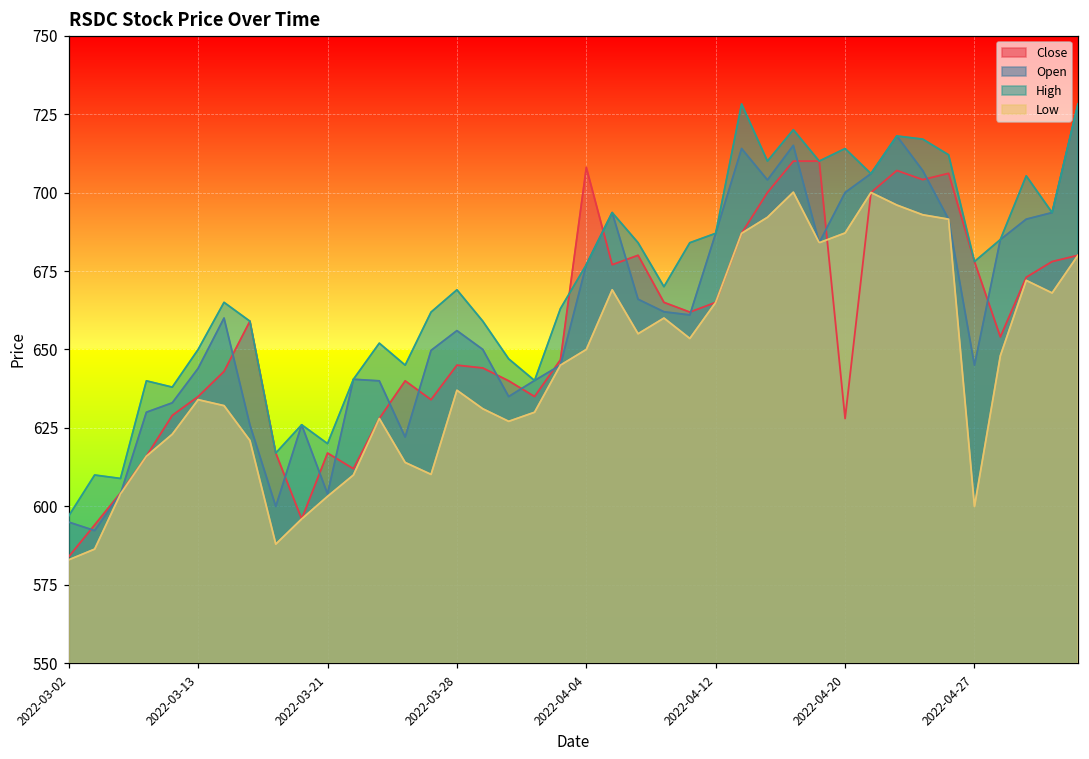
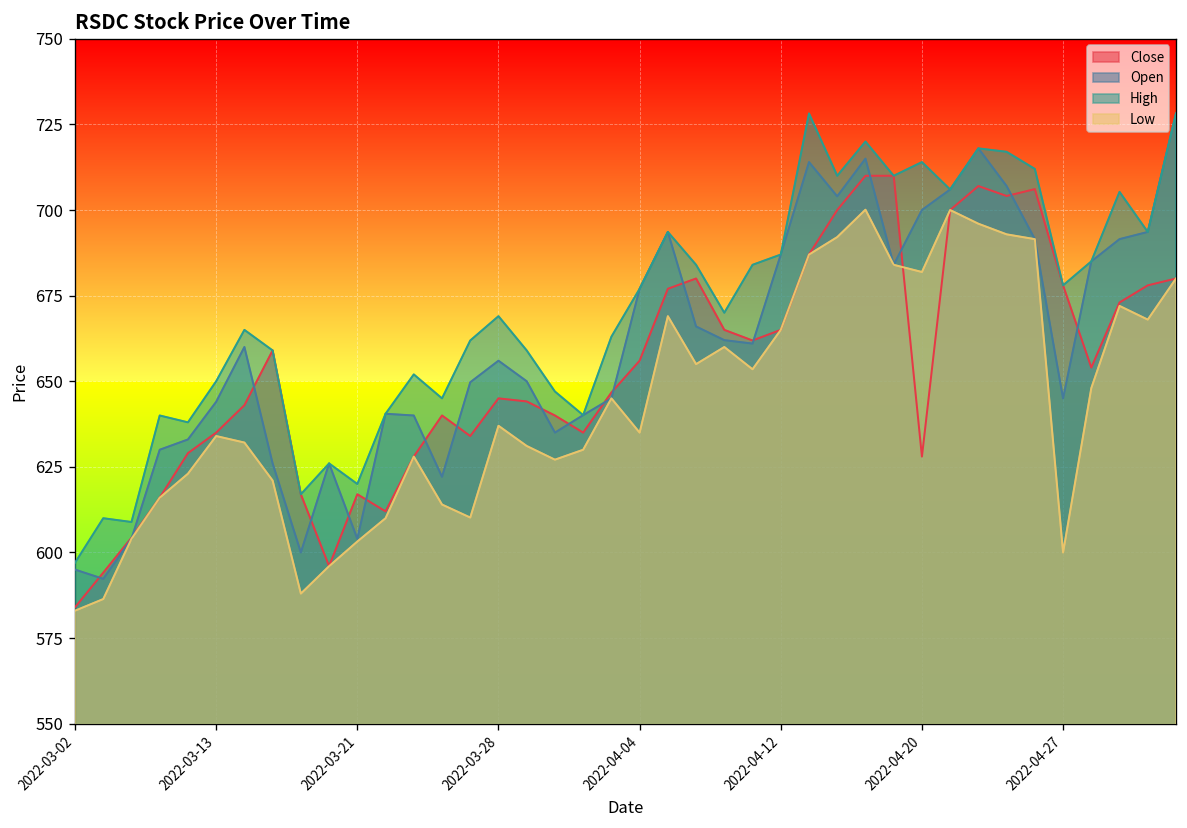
Close, 2022-04-04: 708 -> 656
Low, 2022-04-04: 650 -> 635
Low, 2022-04-20: 687 -> 682
